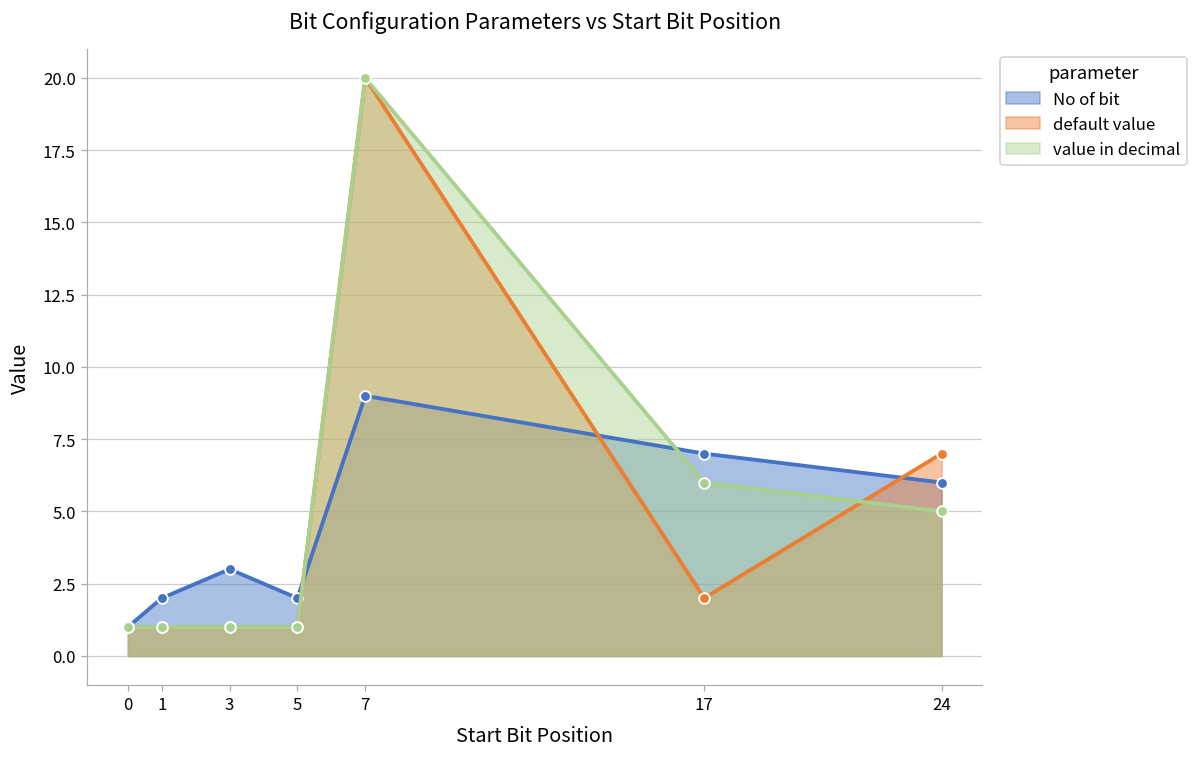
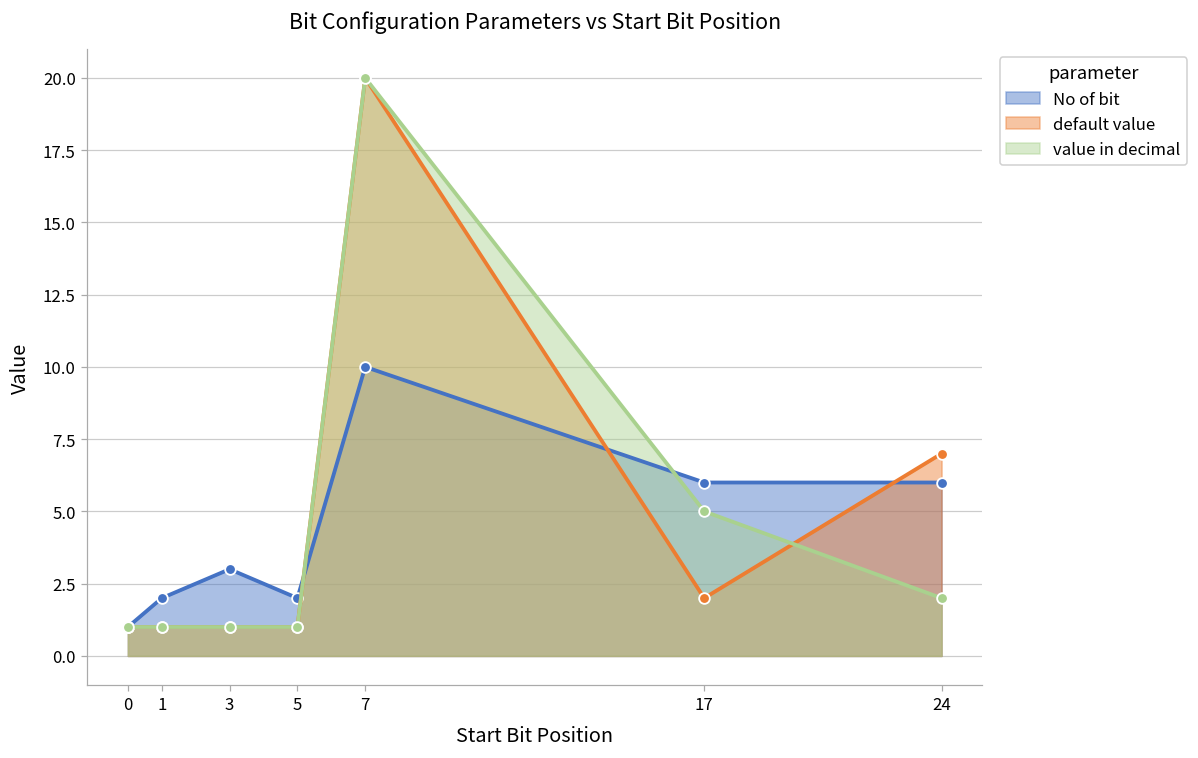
No of bit, 7: 9 -> 10
No of bit, 17: 7 -> 6
value in decimal, 17: 6 -> 5
value in decimal, 24: 5 -> 2
